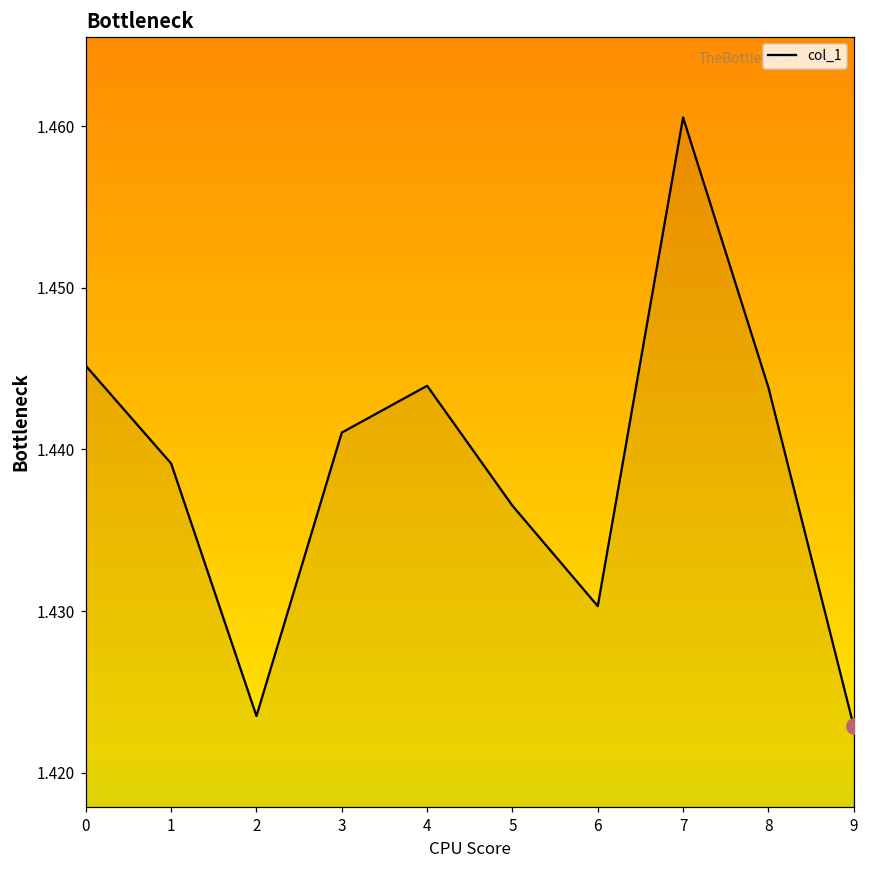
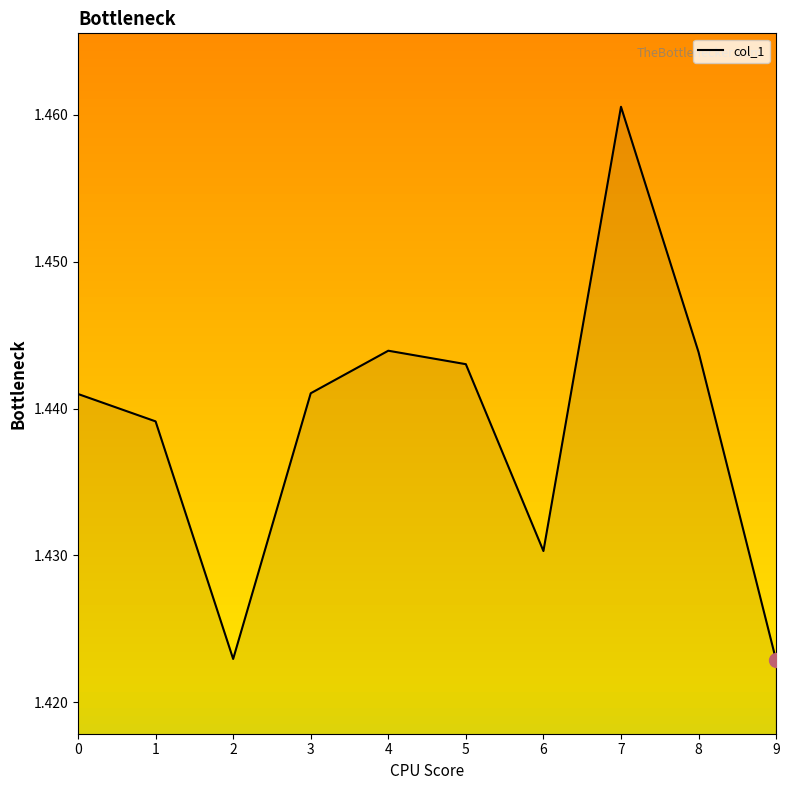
col_1, 0: 1.4452 -> 1.4410
col_1, 2: 1.4235 -> 1.4230
col_1, 5: 1.4365 -> 1.4430
